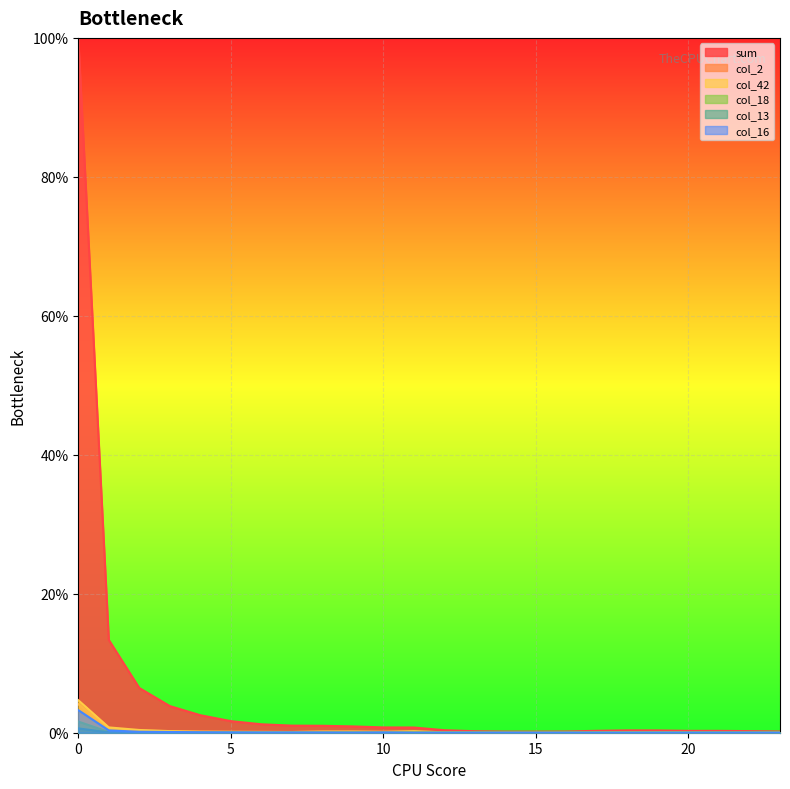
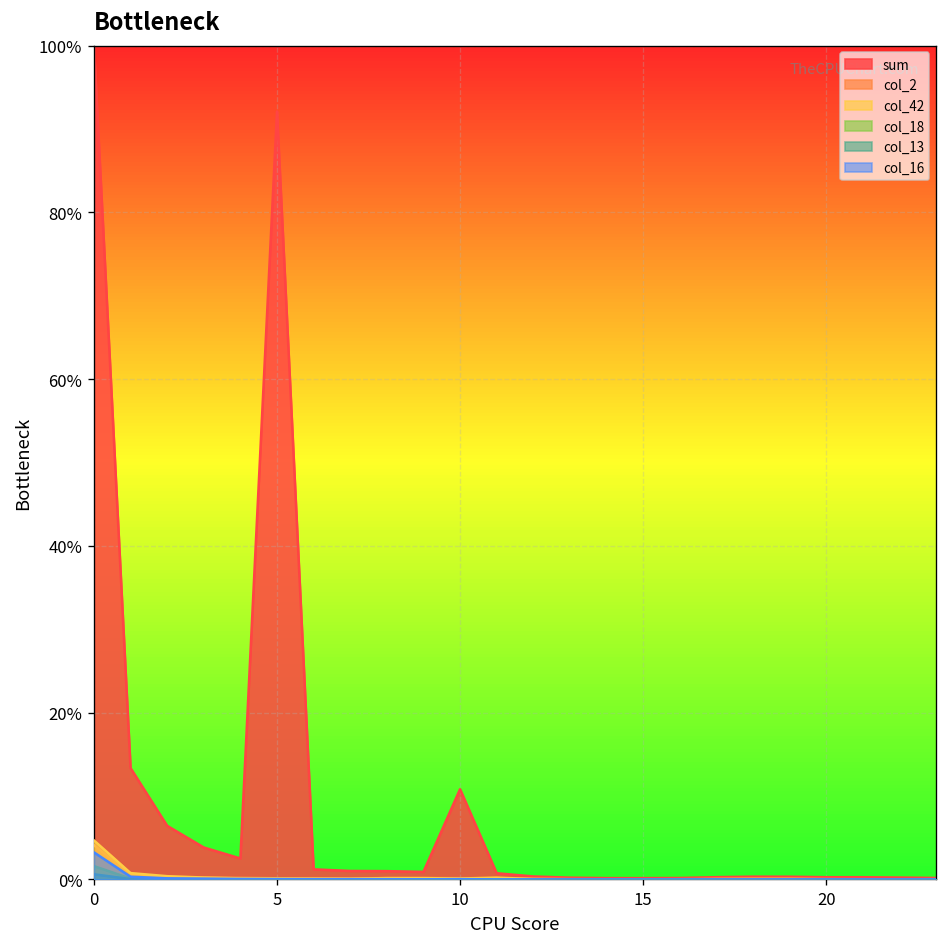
sum, 5: 2% -> 92%
sum, 10: 1% -> 11%
